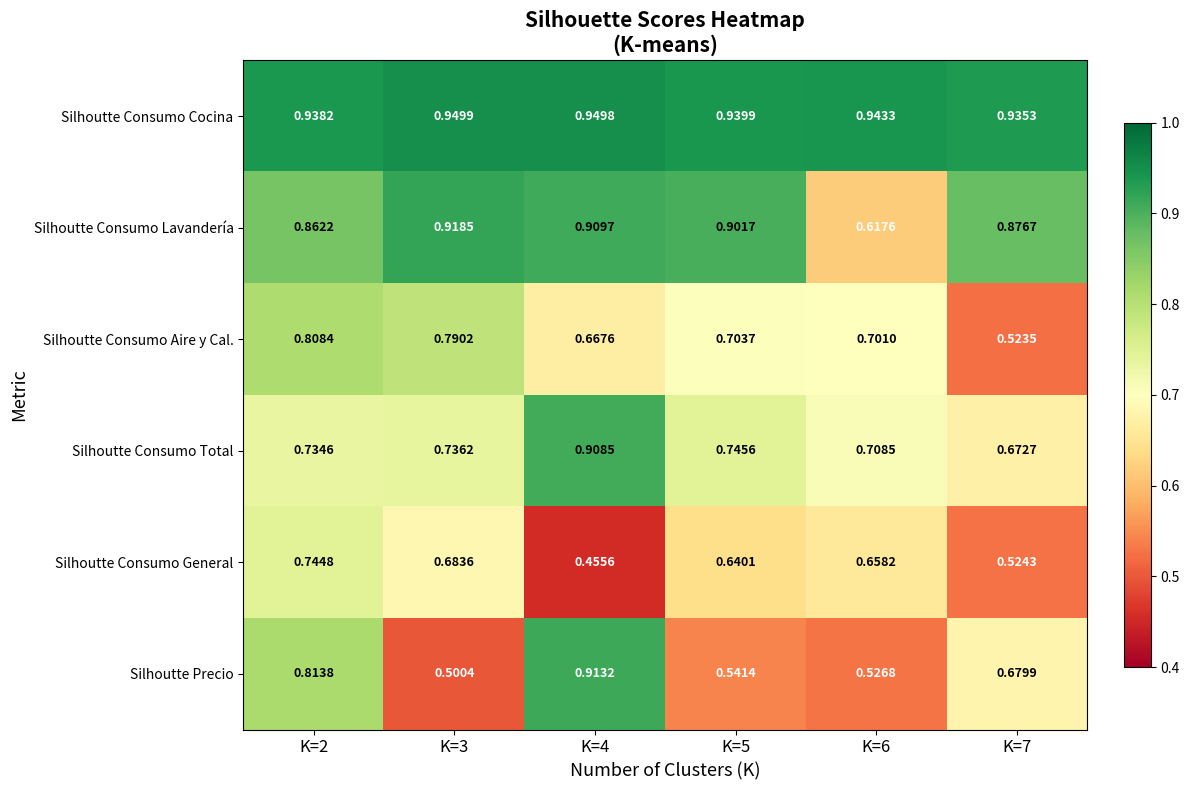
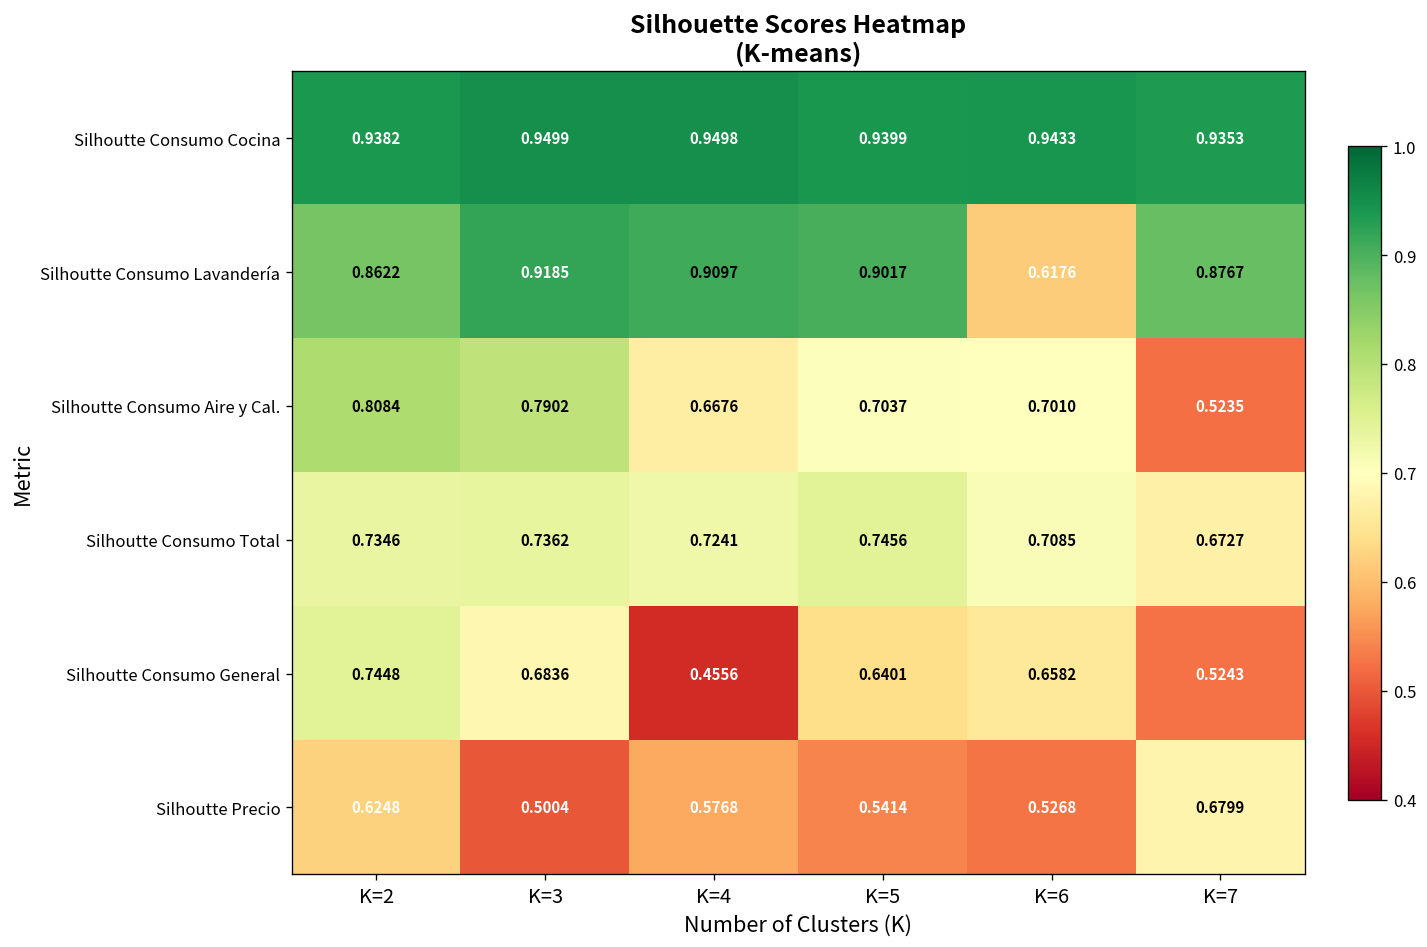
Silhoutte Consumo Total, K=4: 0.9085 -> 0.7241
Silhoutte Precio, K=2: 0.8138 -> 0.6248
Silhoutte Precio, K=4: 0.9132 -> 0.5768
